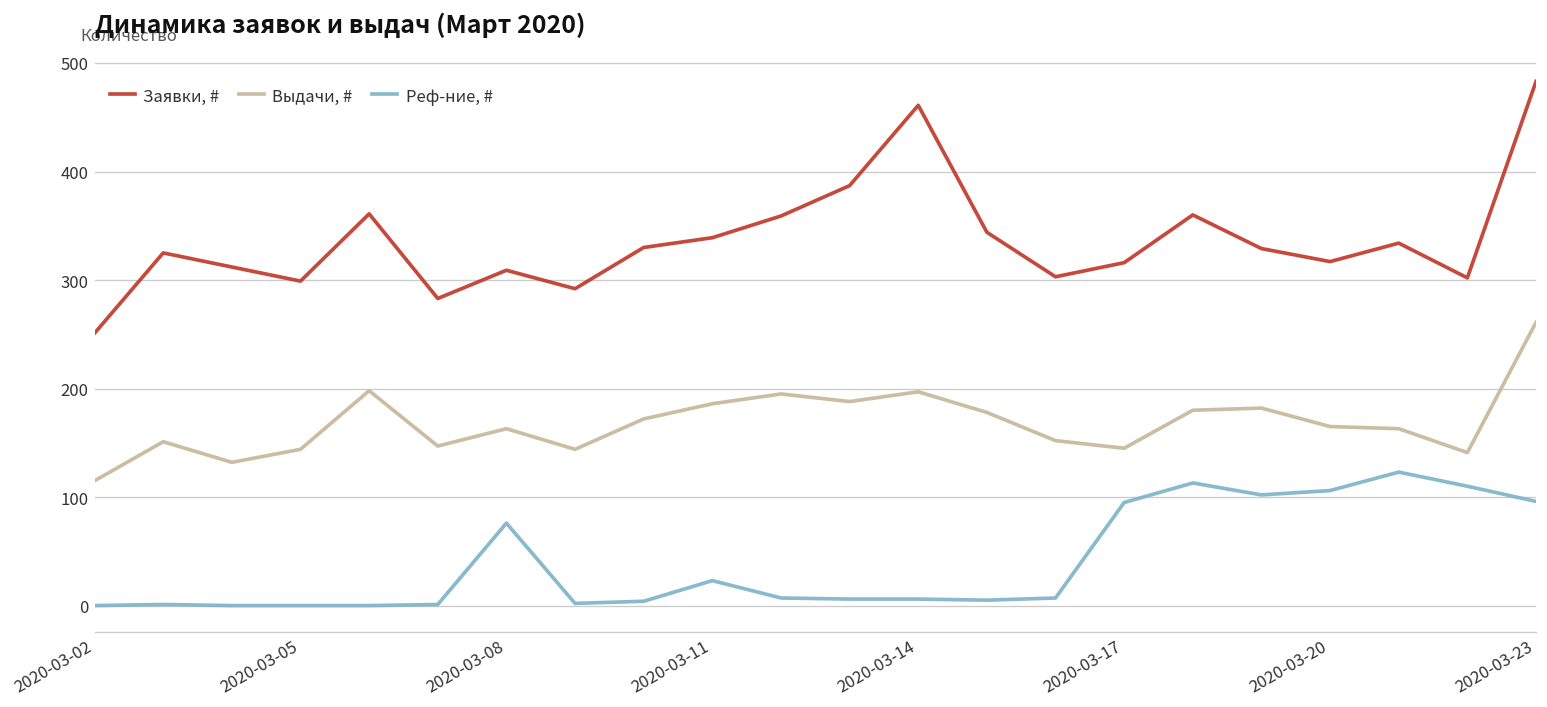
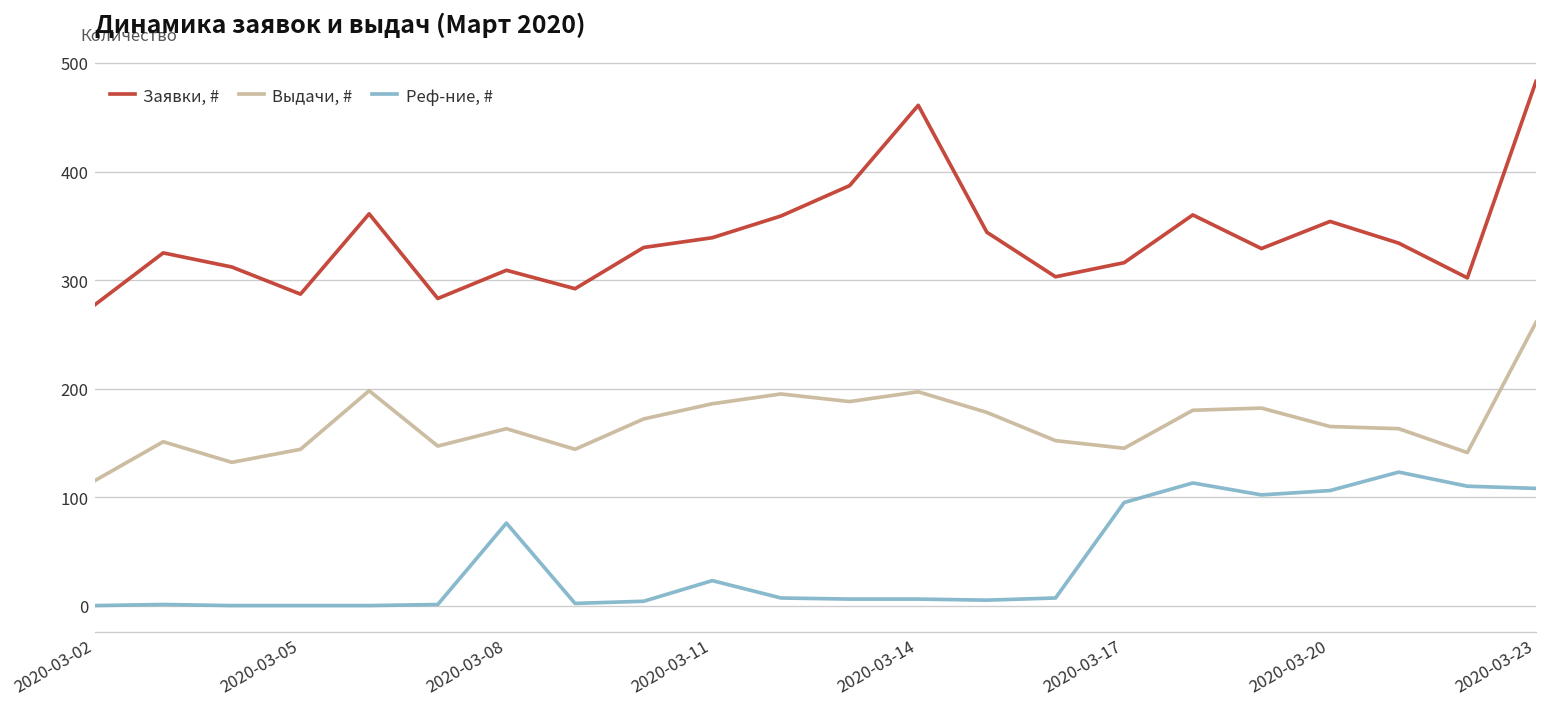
Заявки, #, 2020-03-02: 250 -> 280
Заявки, #, 2020-03-05: 300 -> 290
Заявки, #, 2020-03-20: 320 -> 350
Реф-ние, #, 2020-03-23: 100 -> 110
